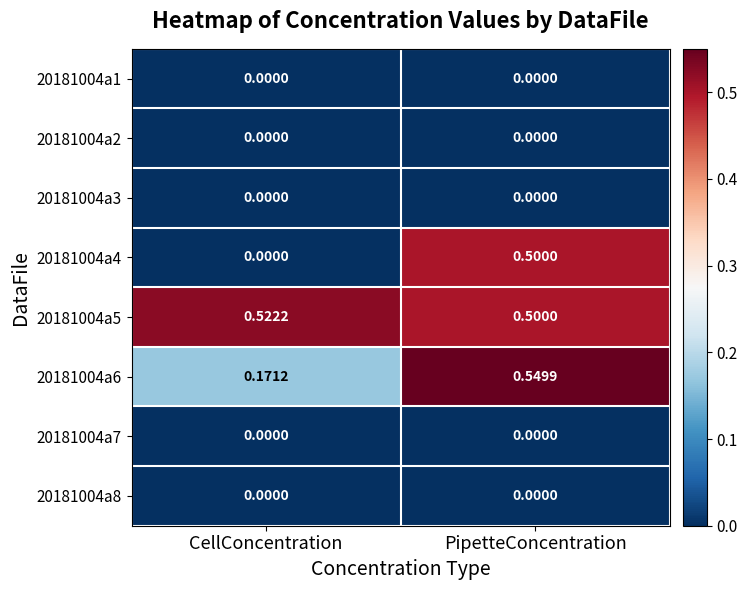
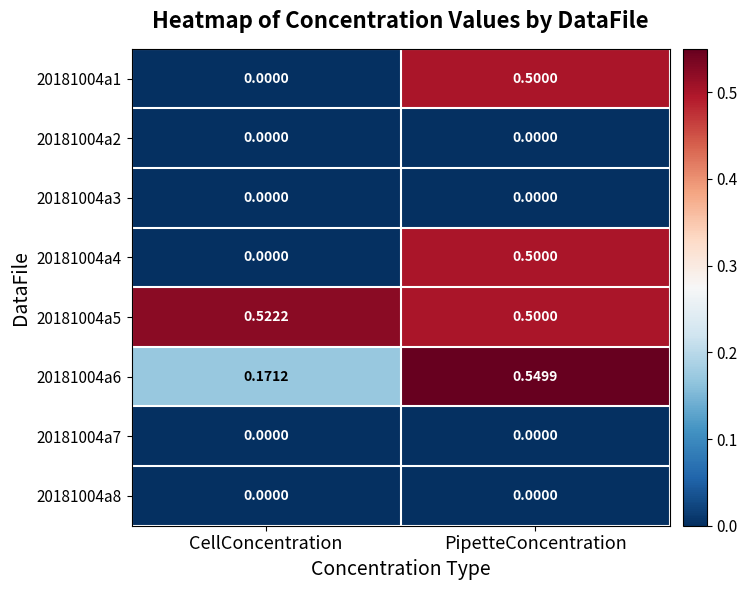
20181004a1, PipetteConcentration: 0.0000 -> 0.5000
